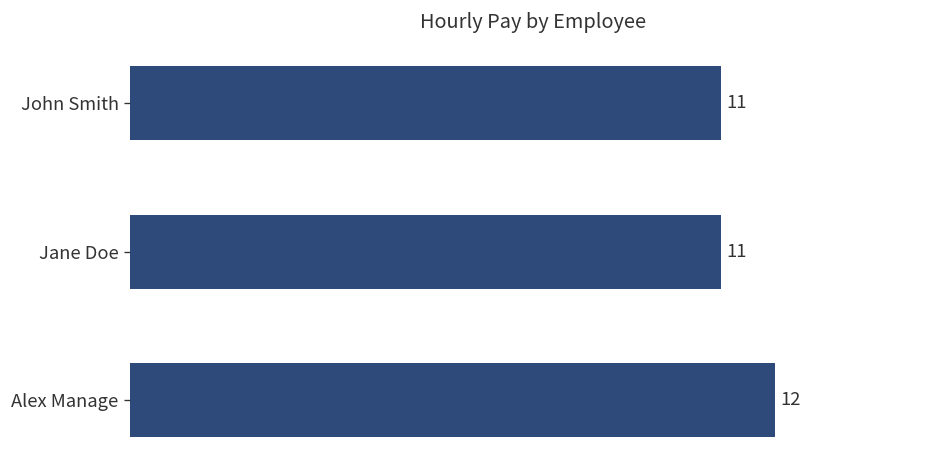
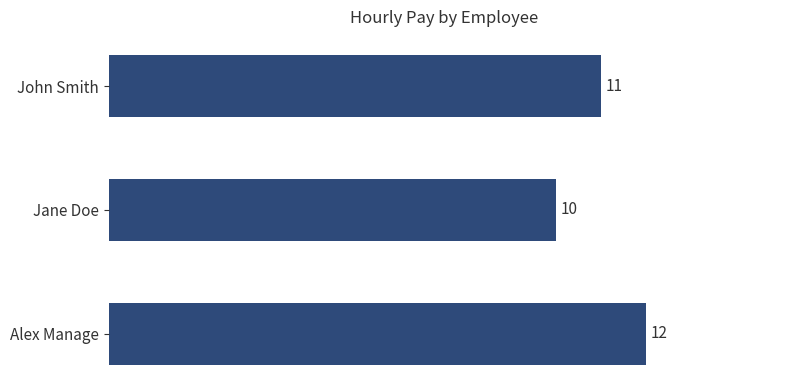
Jane Doe: 11 -> 10
